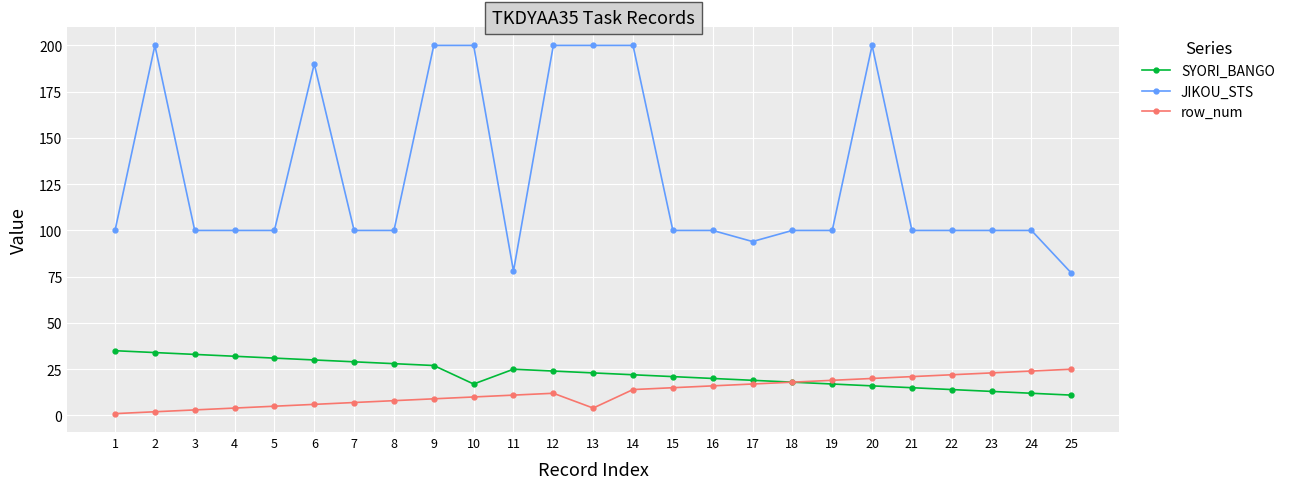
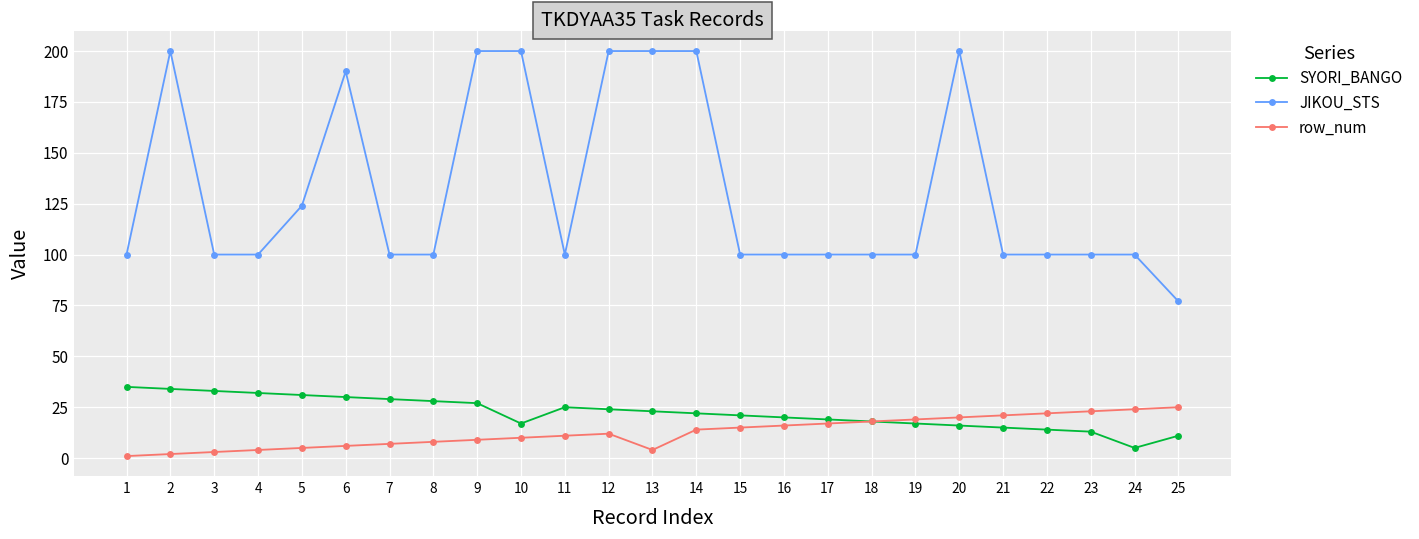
JIKOU_STS, 5: 100 -> 124
JIKOU_STS, 11: 78 -> 100
JIKOU_STS, 17: 94 -> 100
SYORI_BANGO, 24: 12 -> 5
